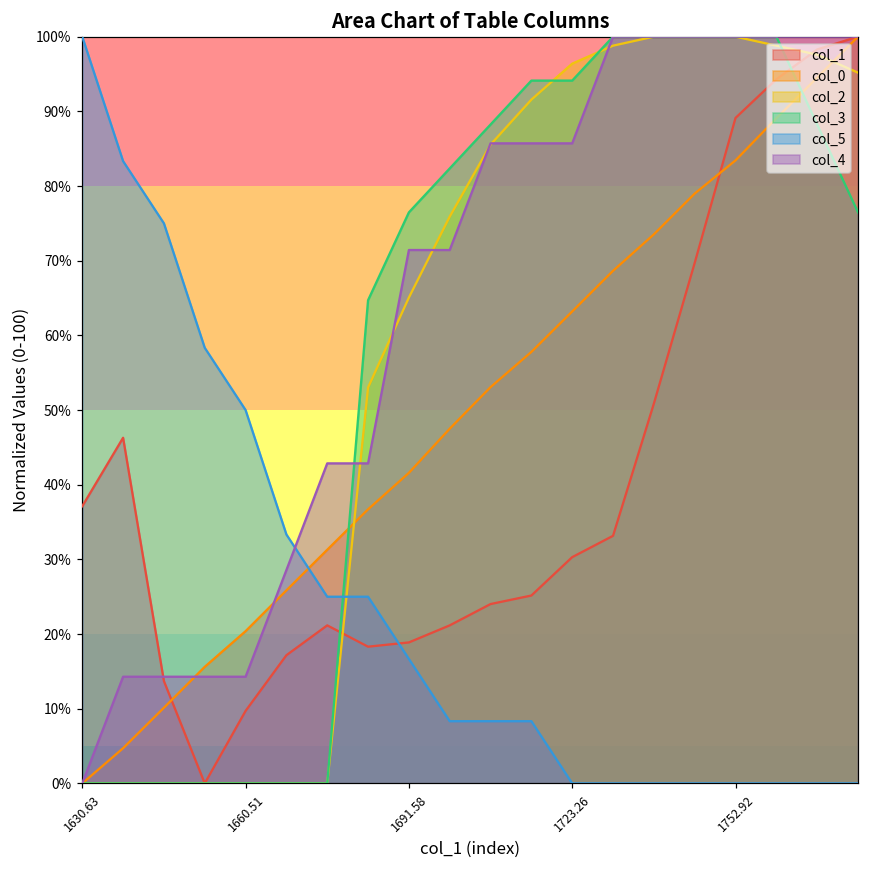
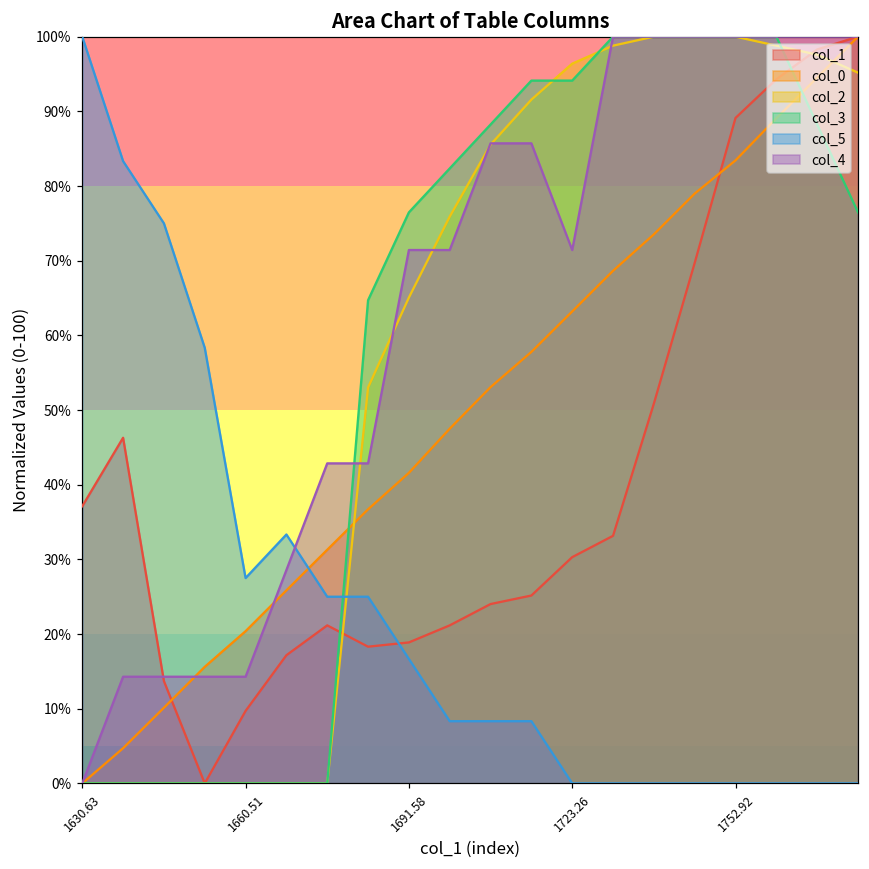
col_5, 1660.51: 50% -> 28%
col_4, 1723.26: 86% -> 71%
